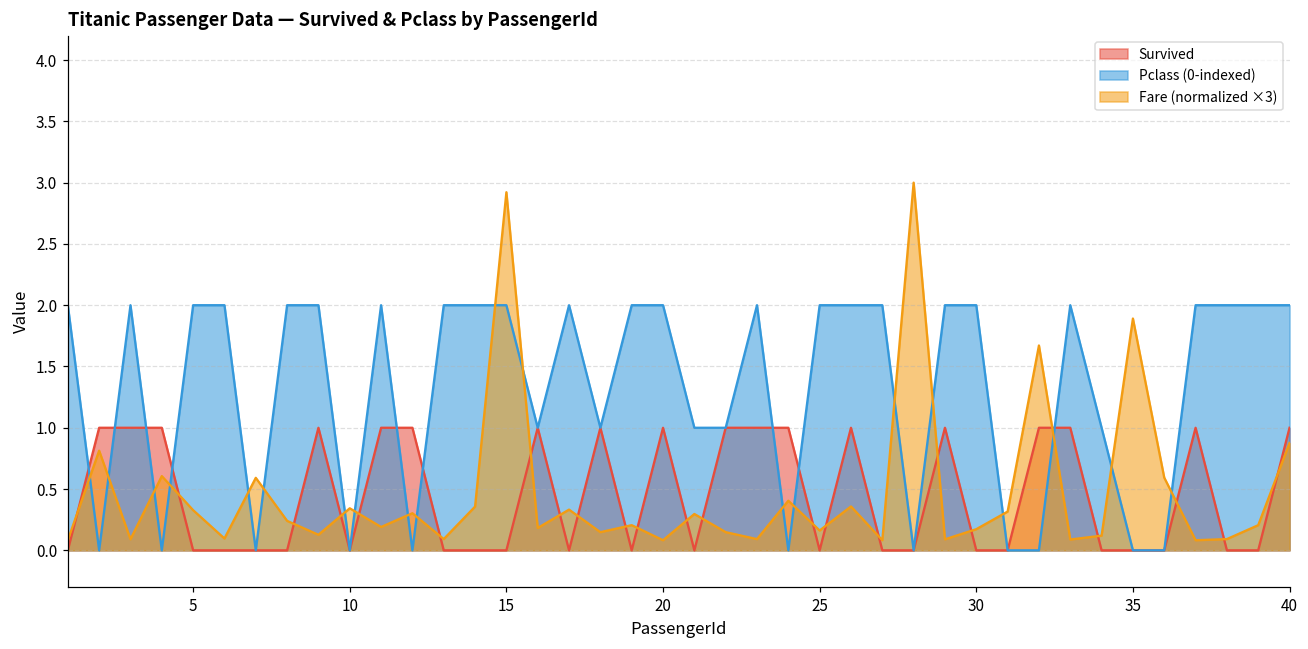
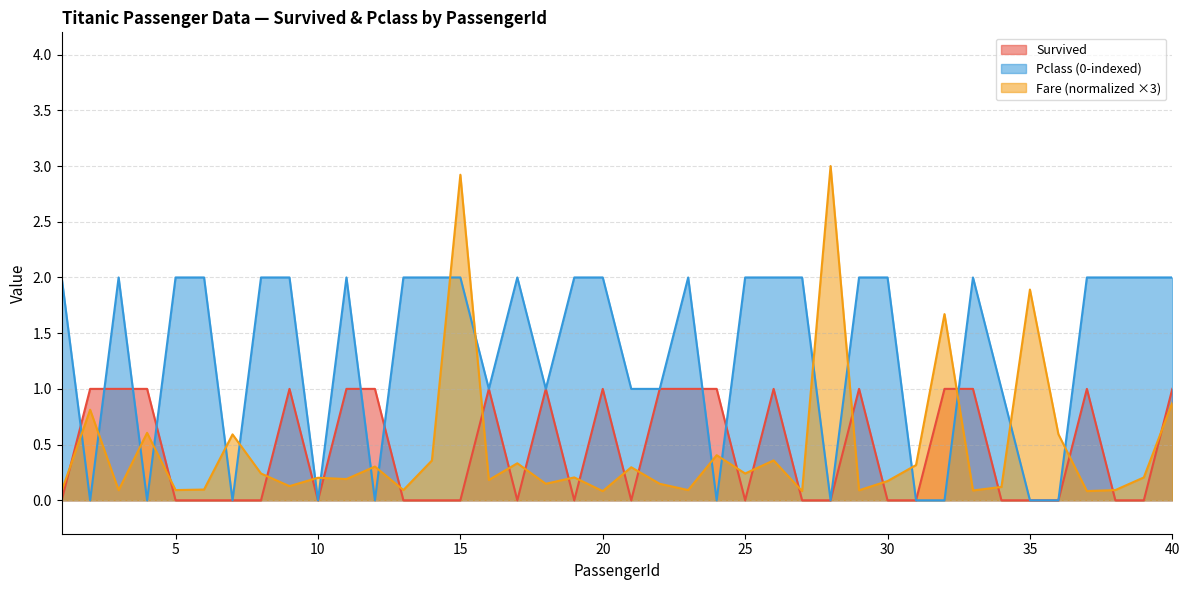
Fare (normalized ×3), 5: 0.33 -> 0.09
Fare (normalized ×3), 10: 0.34 -> 0.20
Fare (normalized ×3), 25: 0.16 -> 0.24
